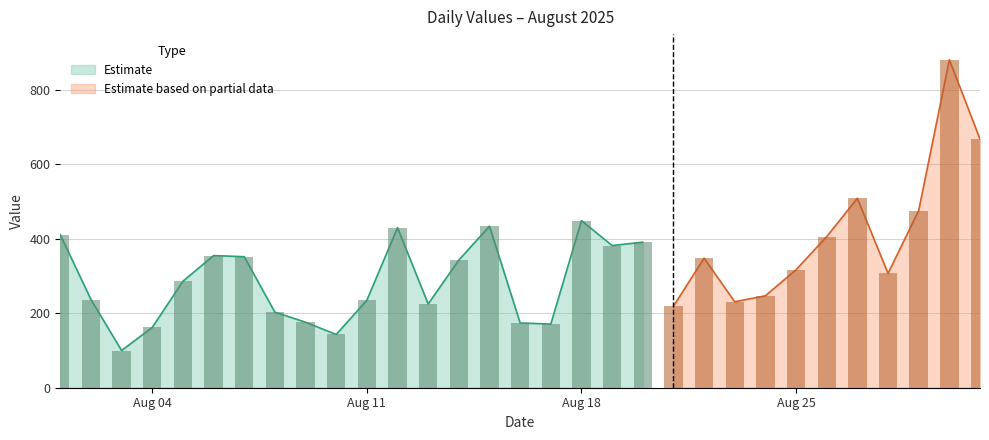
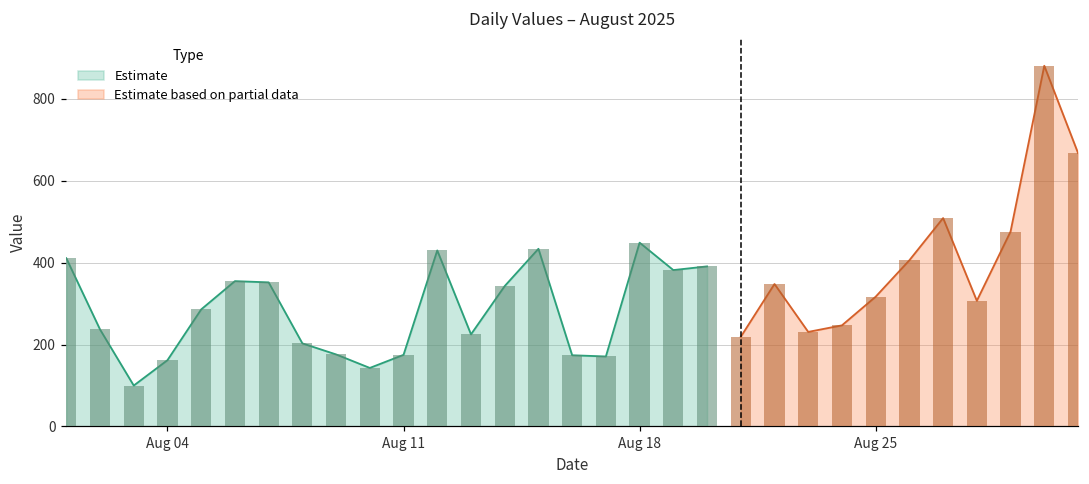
Estimate, Aug 11: 240 -> 180
